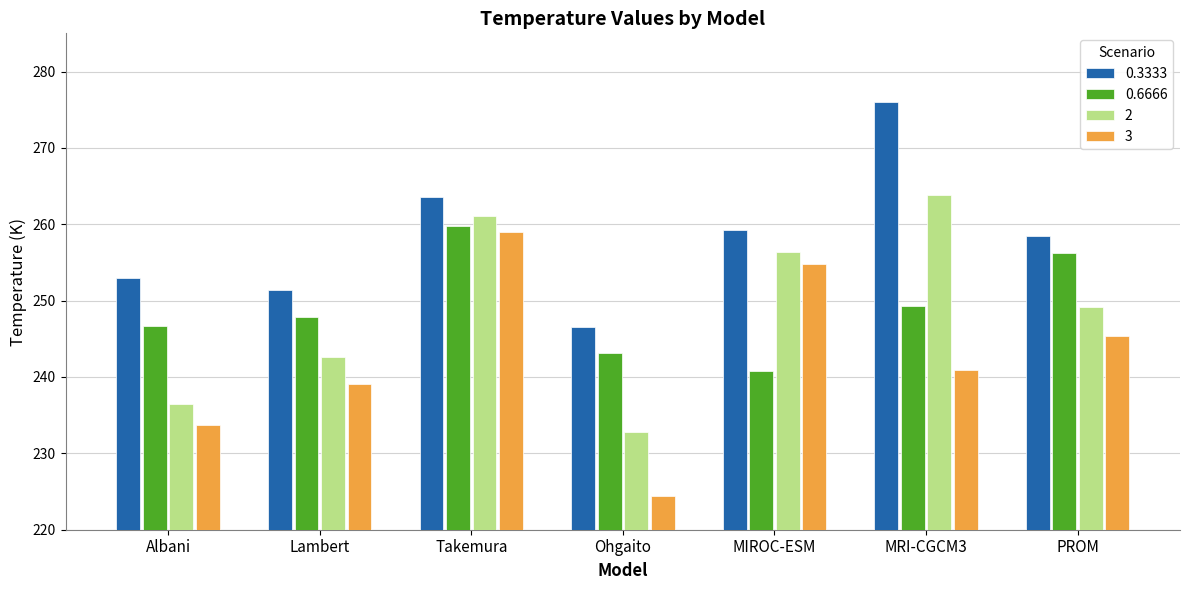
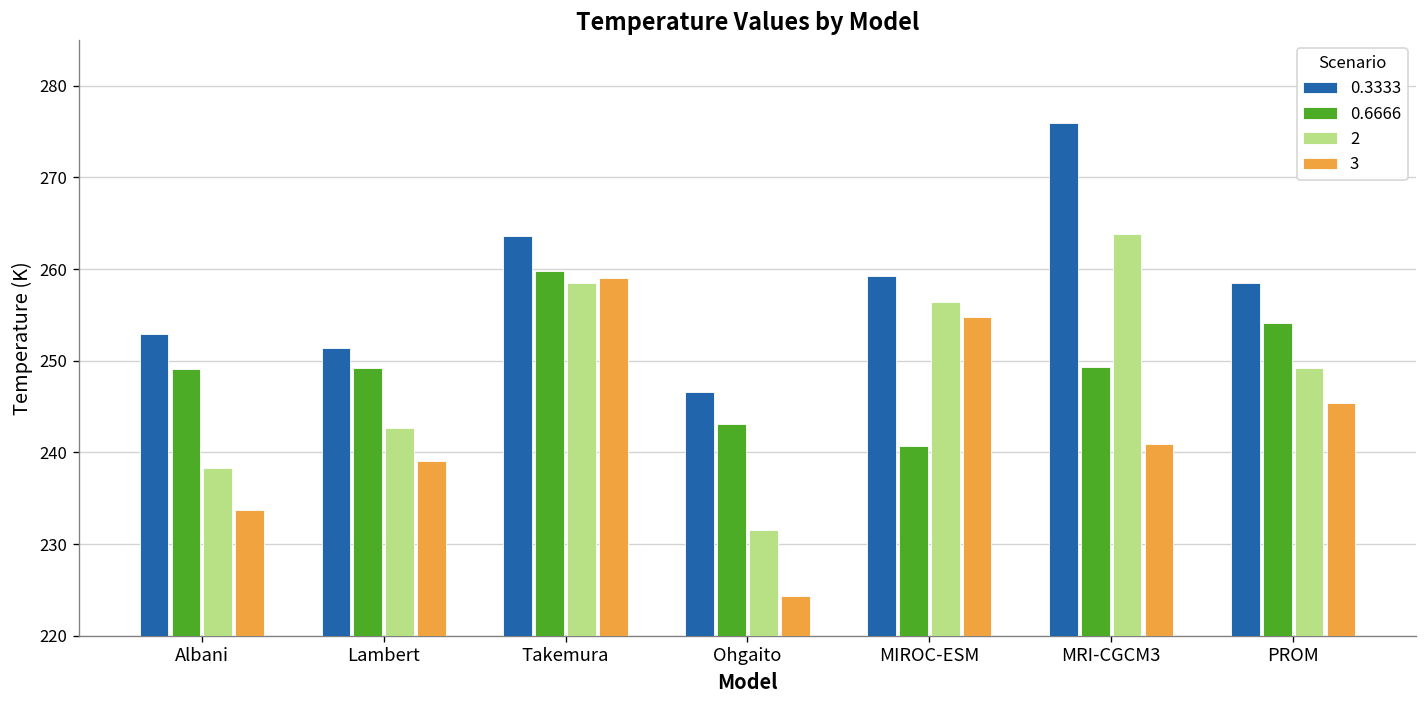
0.6666, Albani: 247 -> 249
2, Albani: 236 -> 238
0.6666, Lambert: 248 -> 249
2, Takemura: 261 -> 258
2, Ohgaito: 233 -> 231
0.6666, PROM: 256 -> 254
